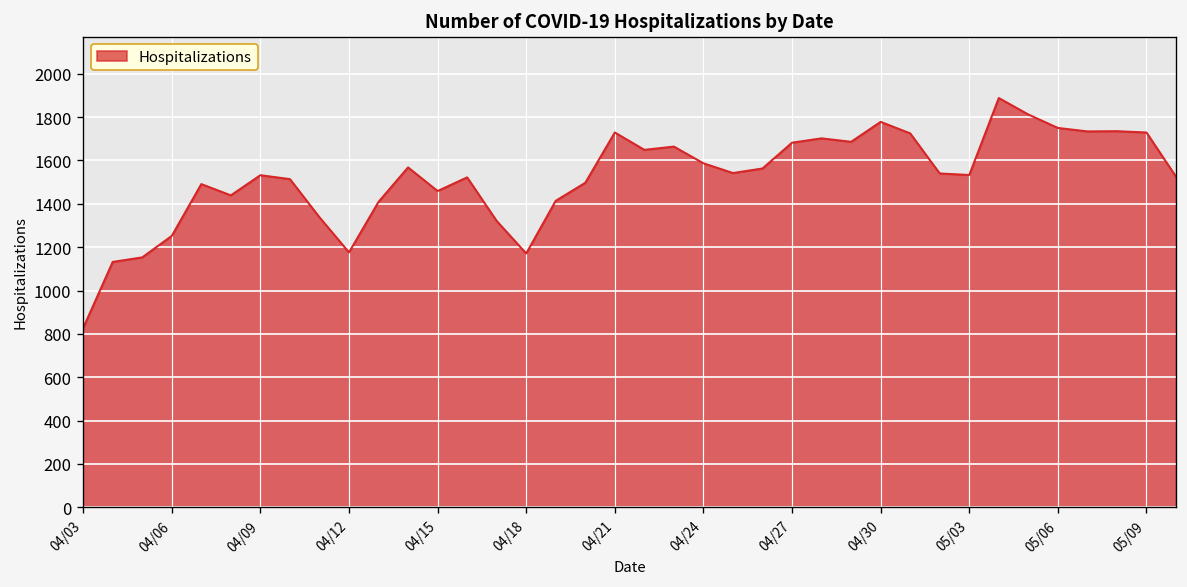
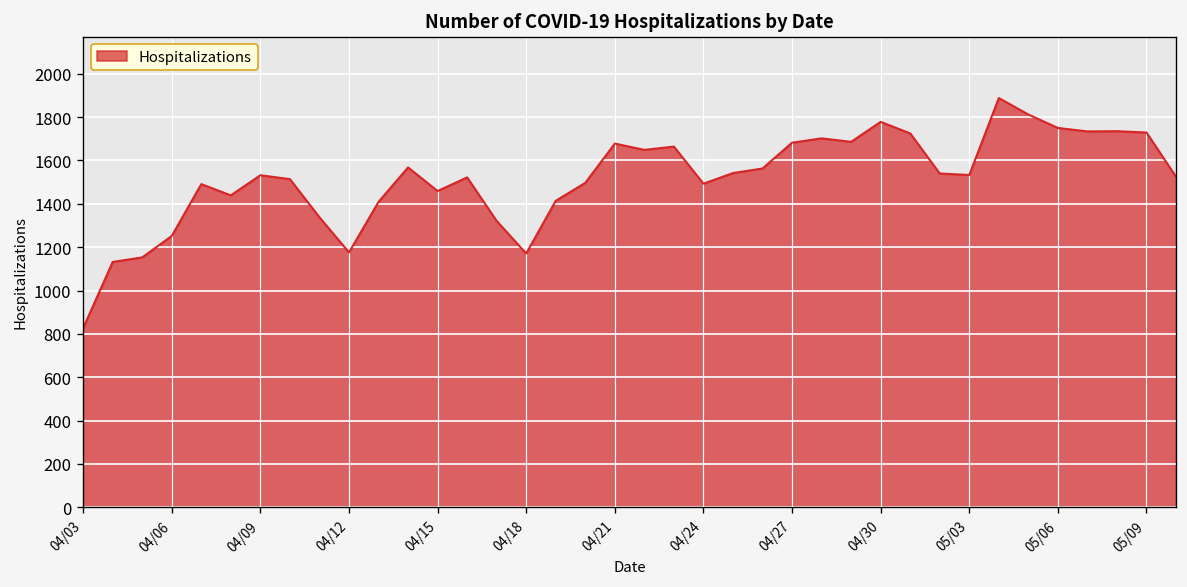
04/21: 1730 -> 1680
04/24: 1590 -> 1490
